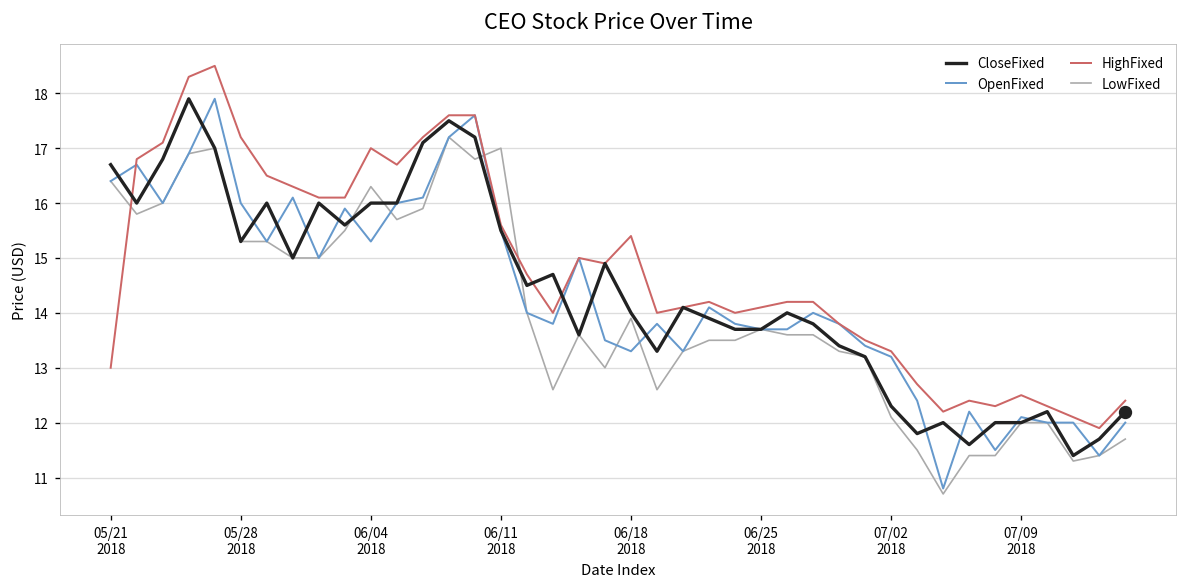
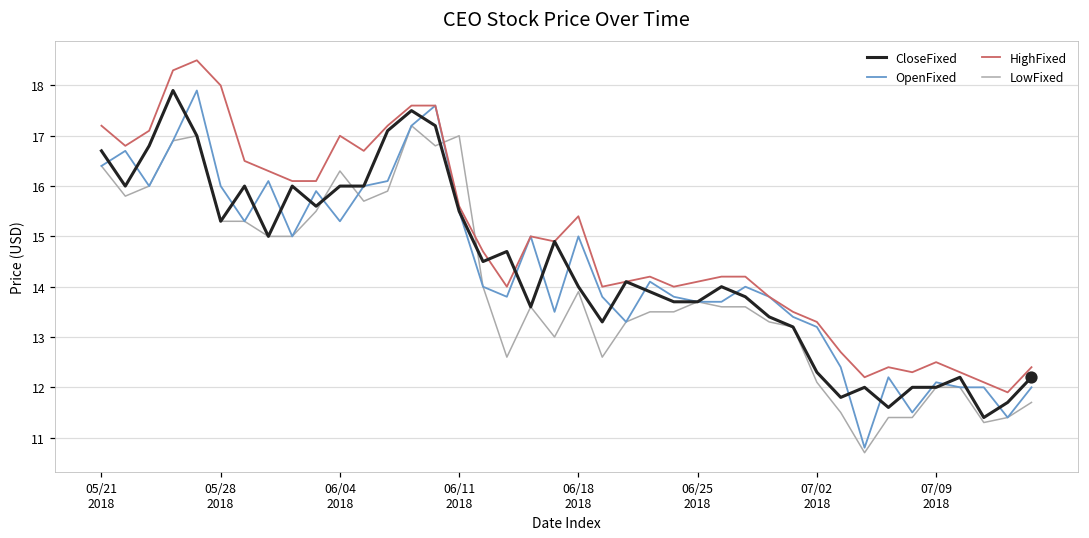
HighFixed, 05/21 2018: 13.0 -> 17.2
HighFixed, 05/28 2018: 17.2 -> 18.0
OpenFixed, 06/18 2018: 13.3 -> 15.0
